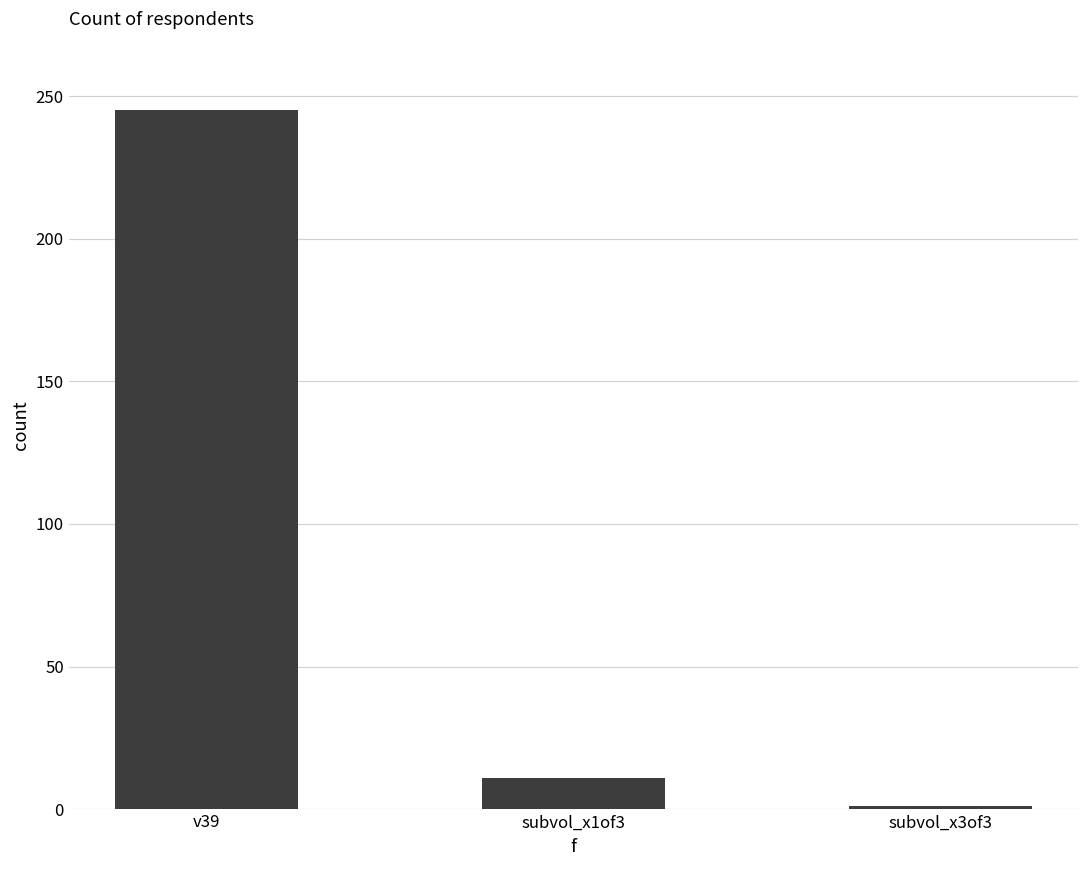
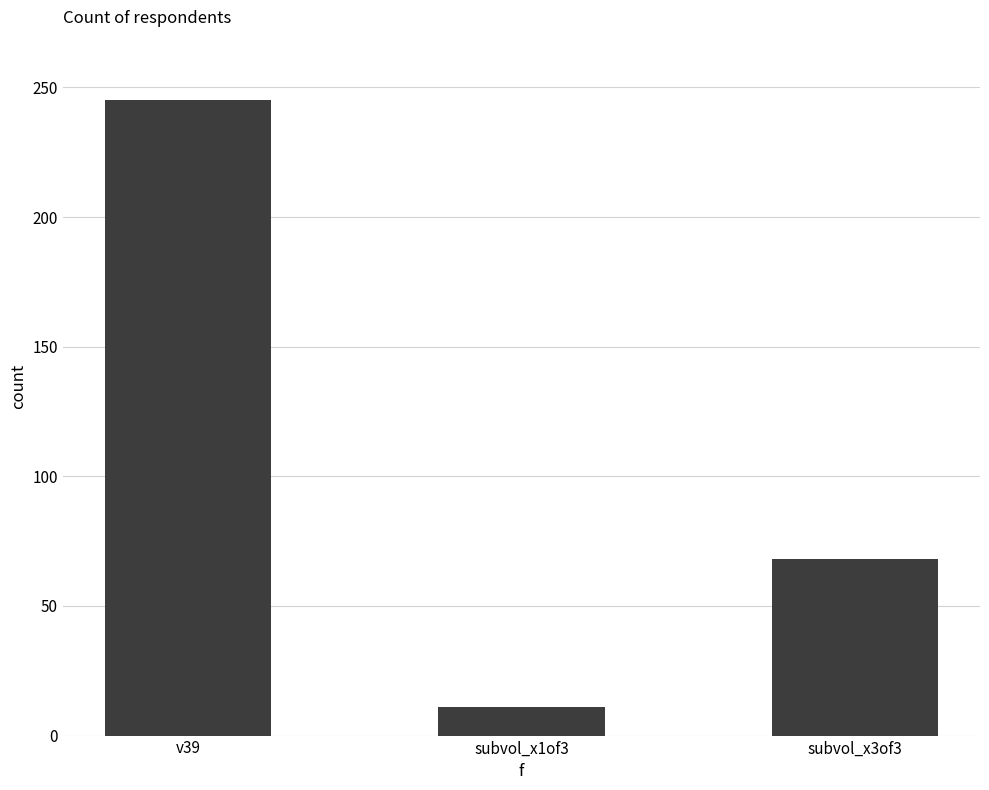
subvol_x3of3: 1 -> 68
